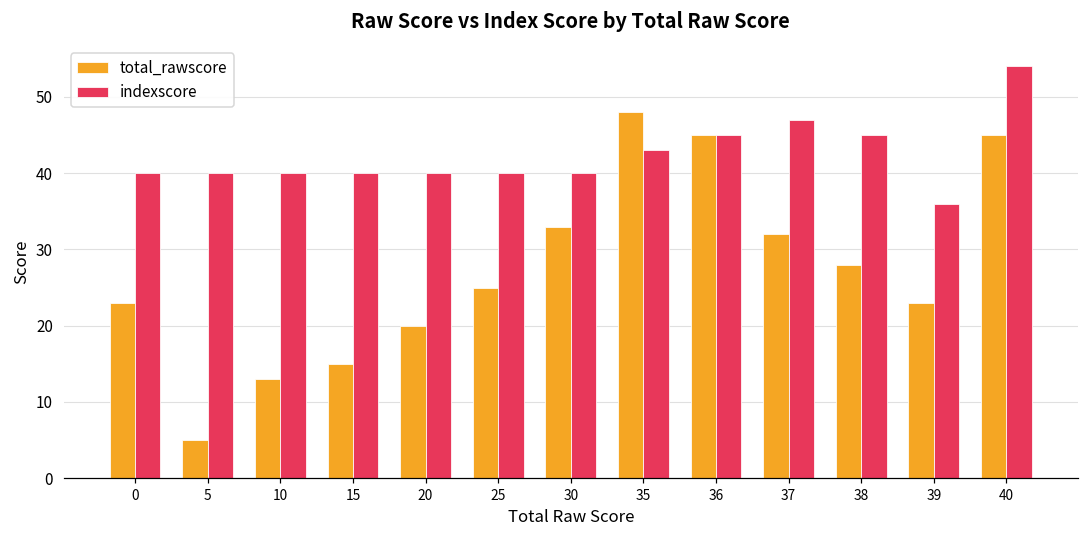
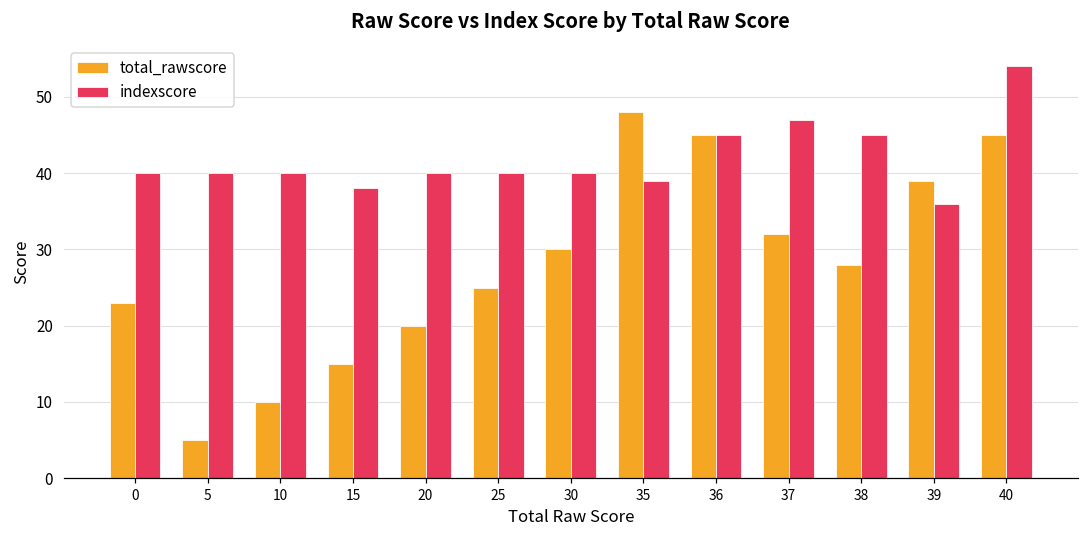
total_rawscore, 10: 13 -> 10
indexscore, 15: 40 -> 38
total_rawscore, 30: 33 -> 30
indexscore, 35: 43 -> 39
total_rawscore, 39: 23 -> 39
